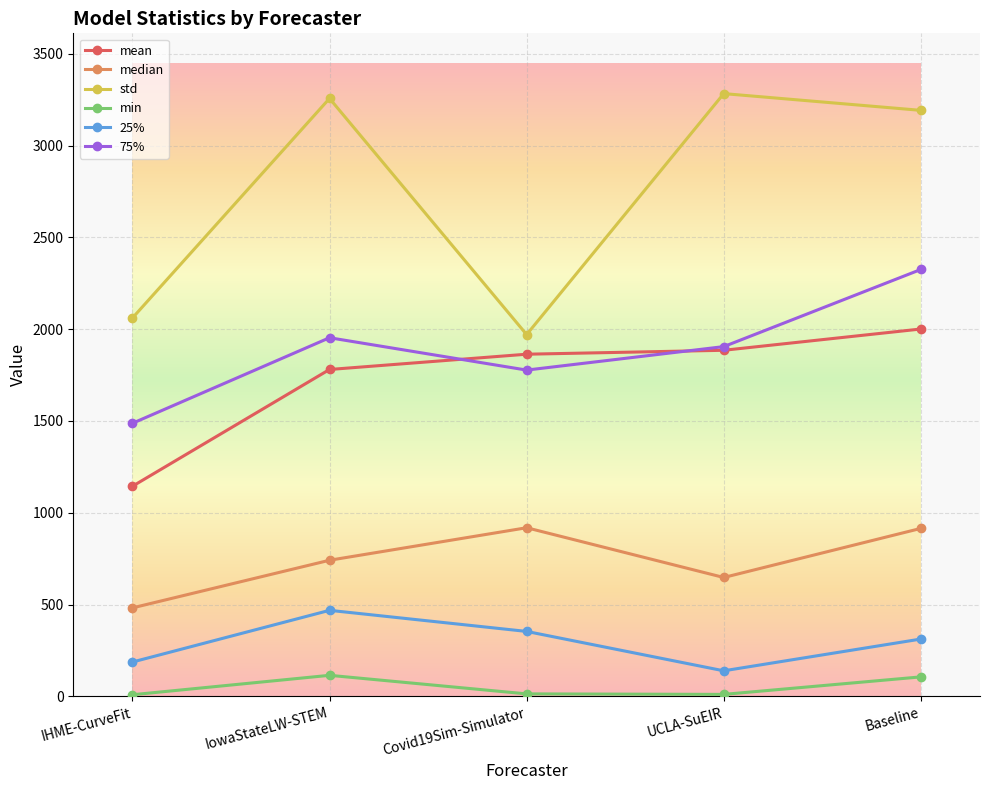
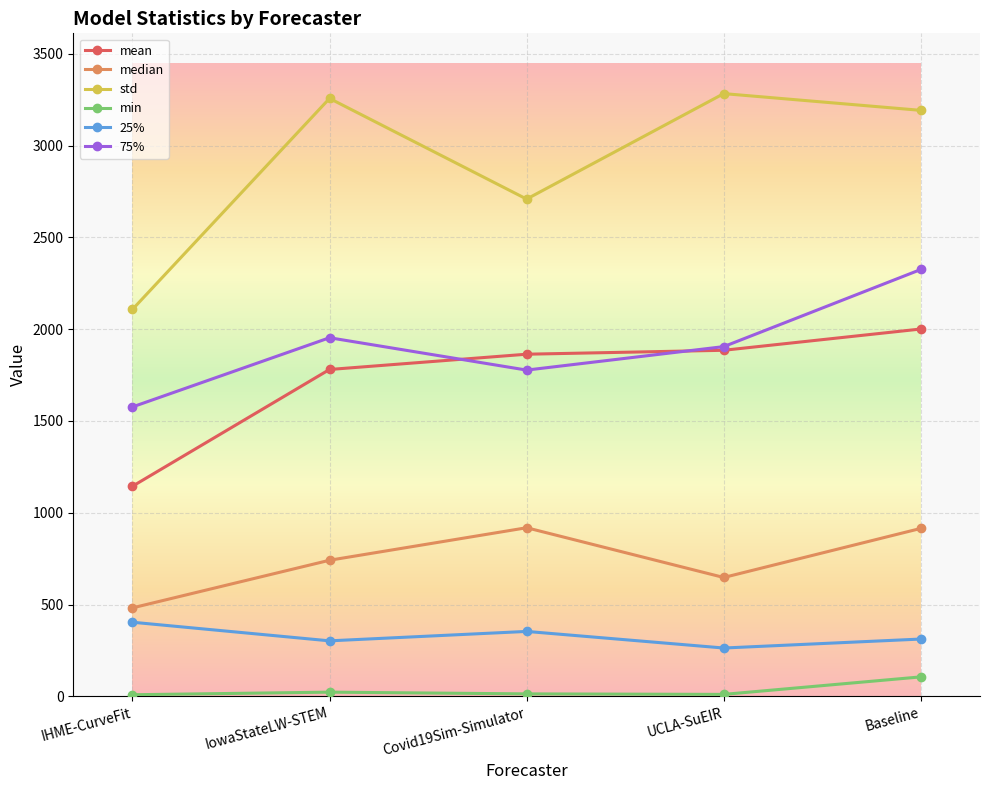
std, IHME-CurveFit: 2060 -> 2110
25%, IHME-CurveFit: 190 -> 400
75%, IHME-CurveFit: 1490 -> 1580
min, IowaStateLW-STEM: 110 -> 20
25%, IowaStateLW-STEM: 470 -> 300
std, Covid19Sim-Simulator: 1970 -> 2710
25%, UCLA-SuEIR: 140 -> 260
